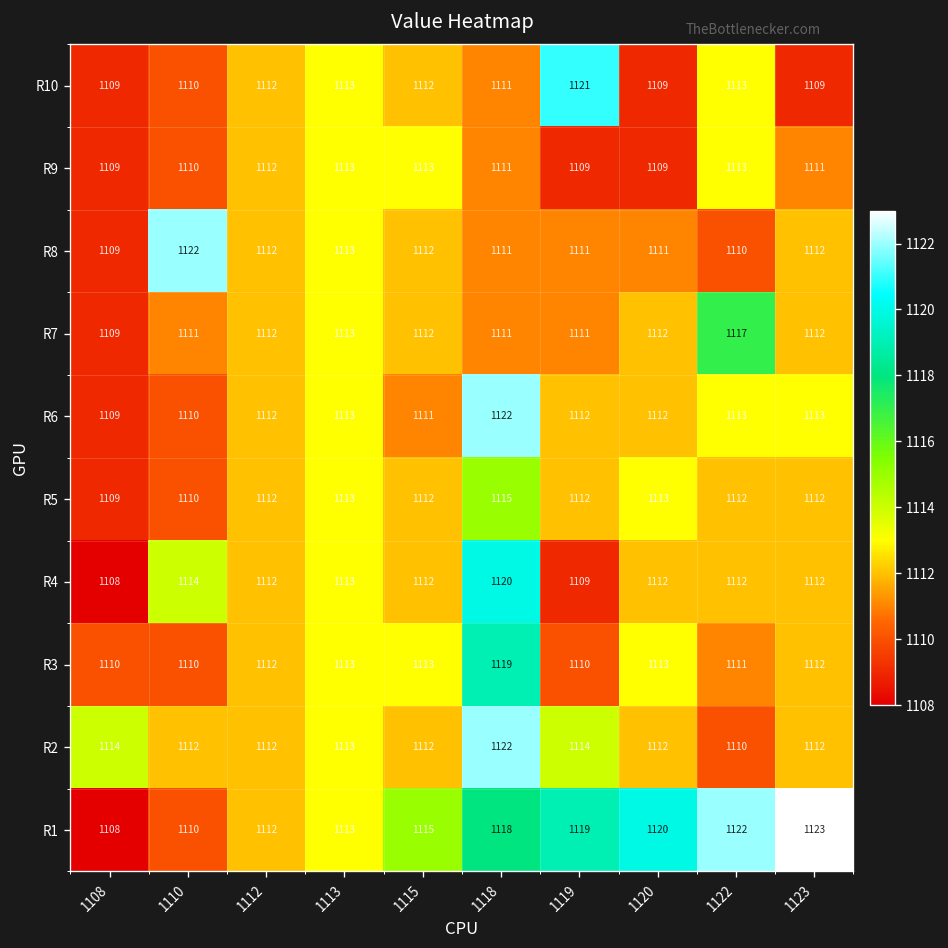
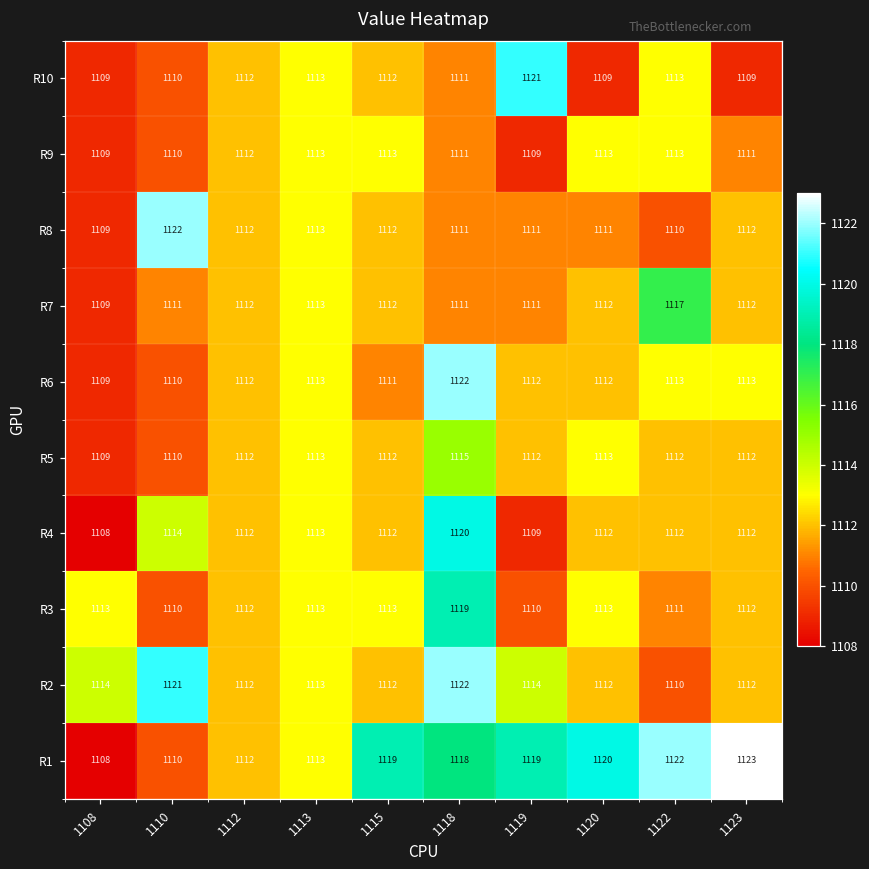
R9, 1120: 1109 -> 1113
R3, 1108: 1110 -> 1113
R2, 1110: 1112 -> 1121
R1, 1115: 1115 -> 1119
